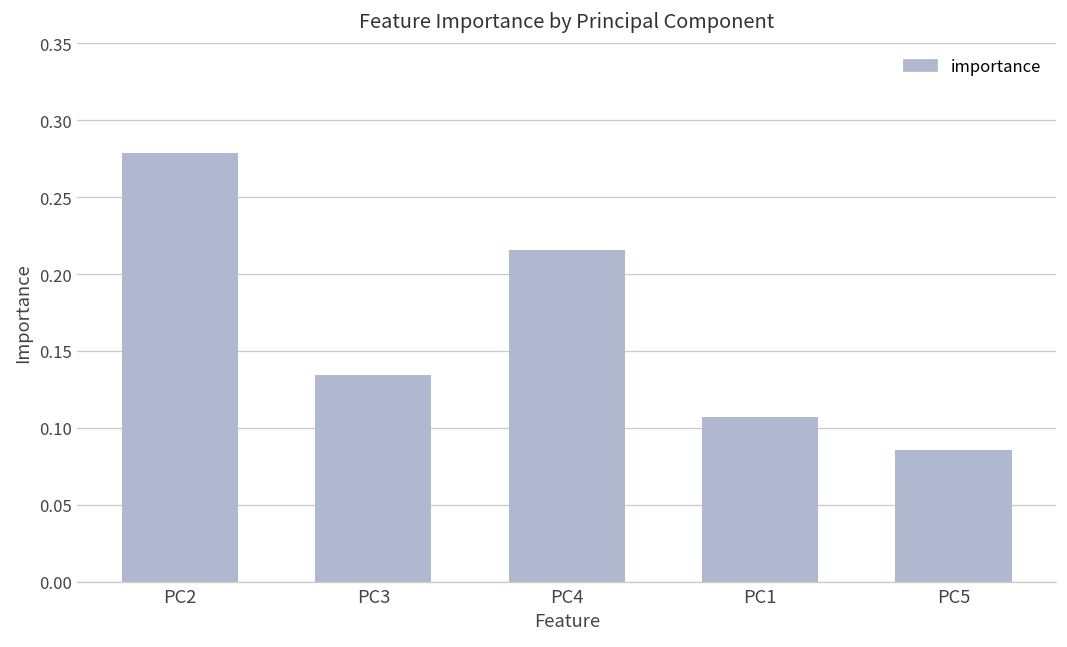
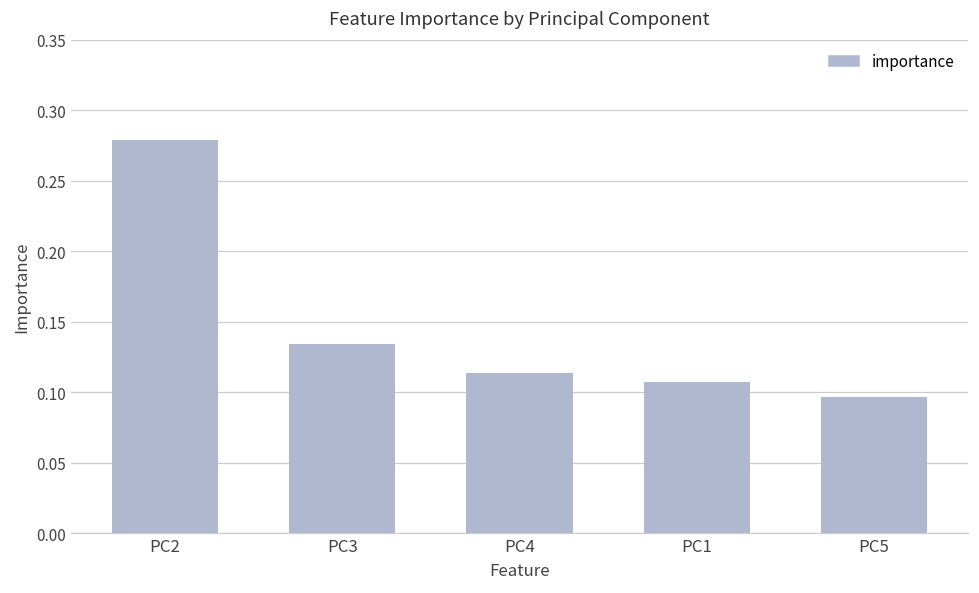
PC4: 0.216 -> 0.113
PC5: 0.085 -> 0.096
